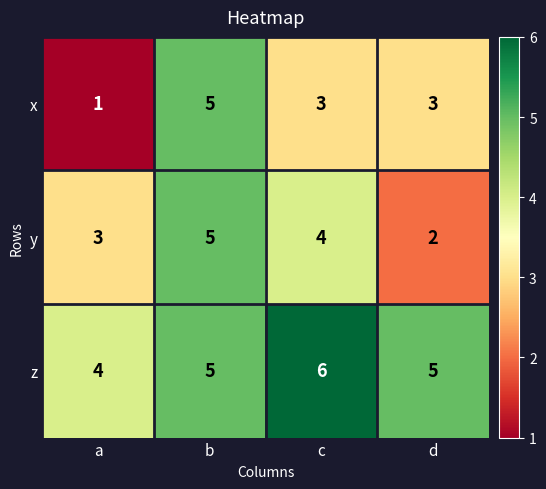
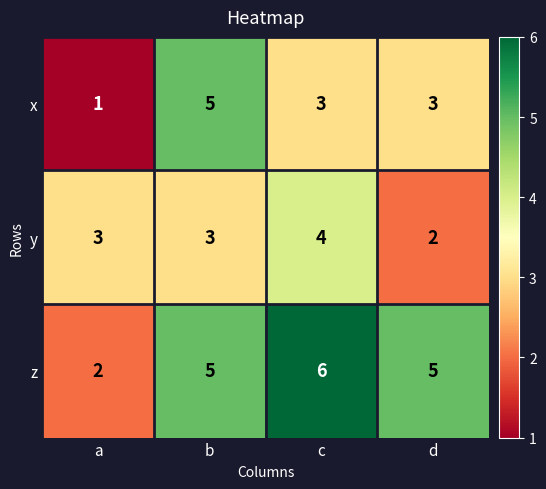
y, b: 5 -> 3
z, a: 4 -> 2
